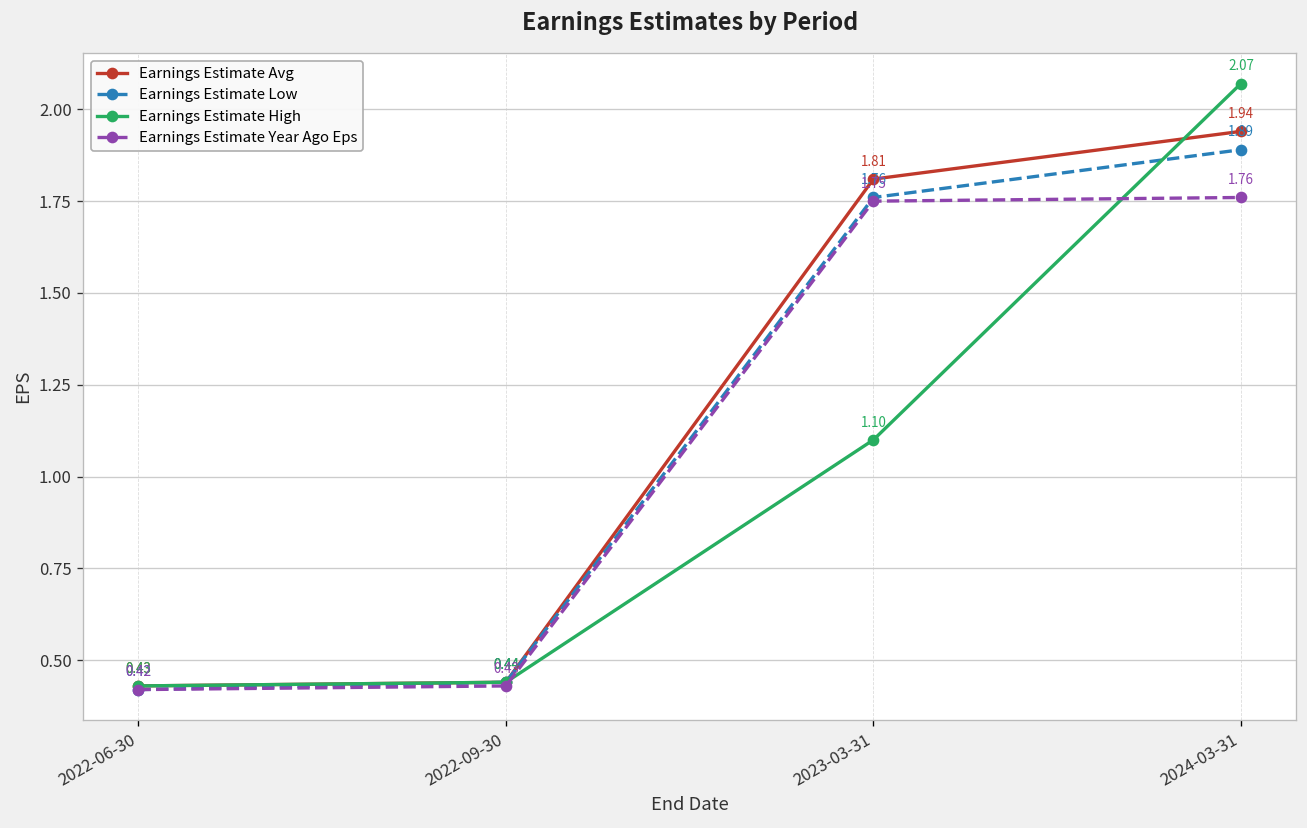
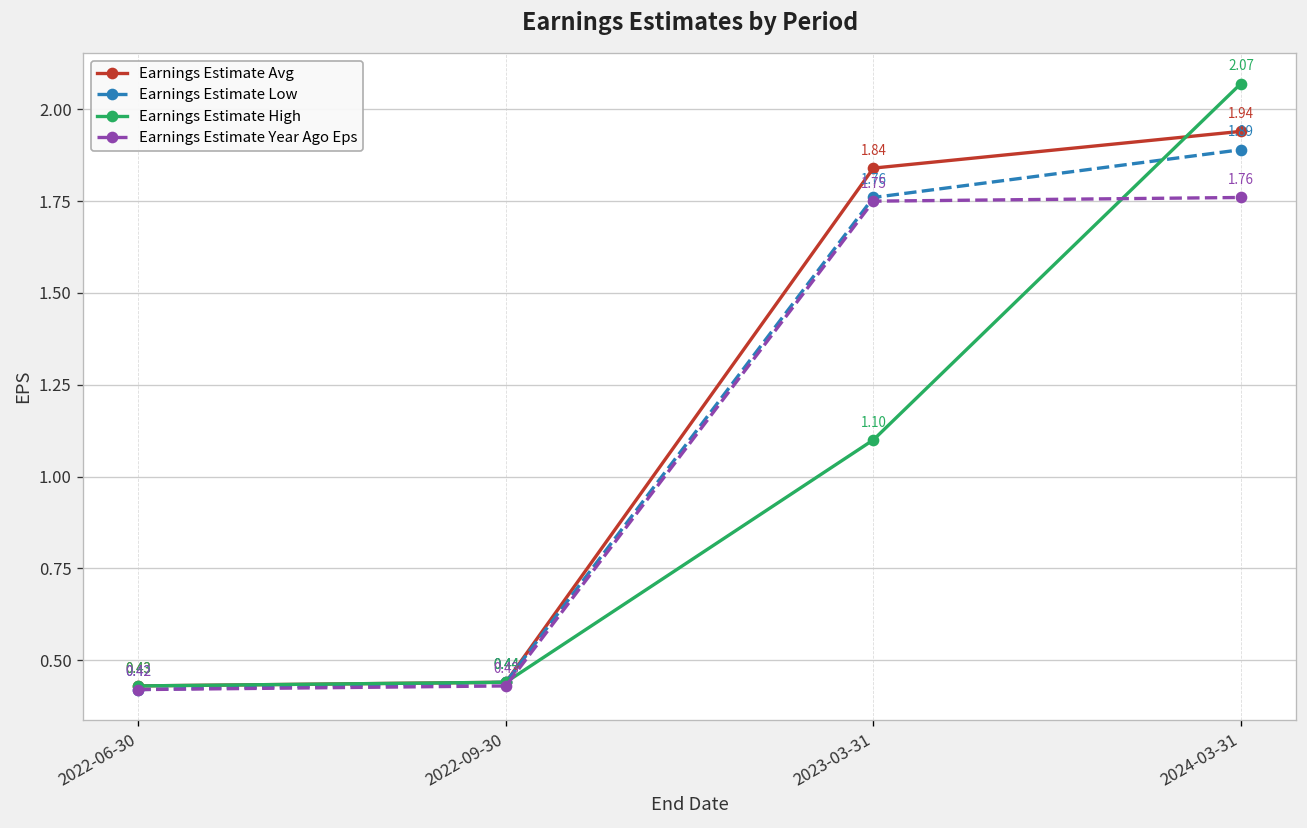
Earnings Estimate Avg, 2023-03-31: 1.81 -> 1.84
